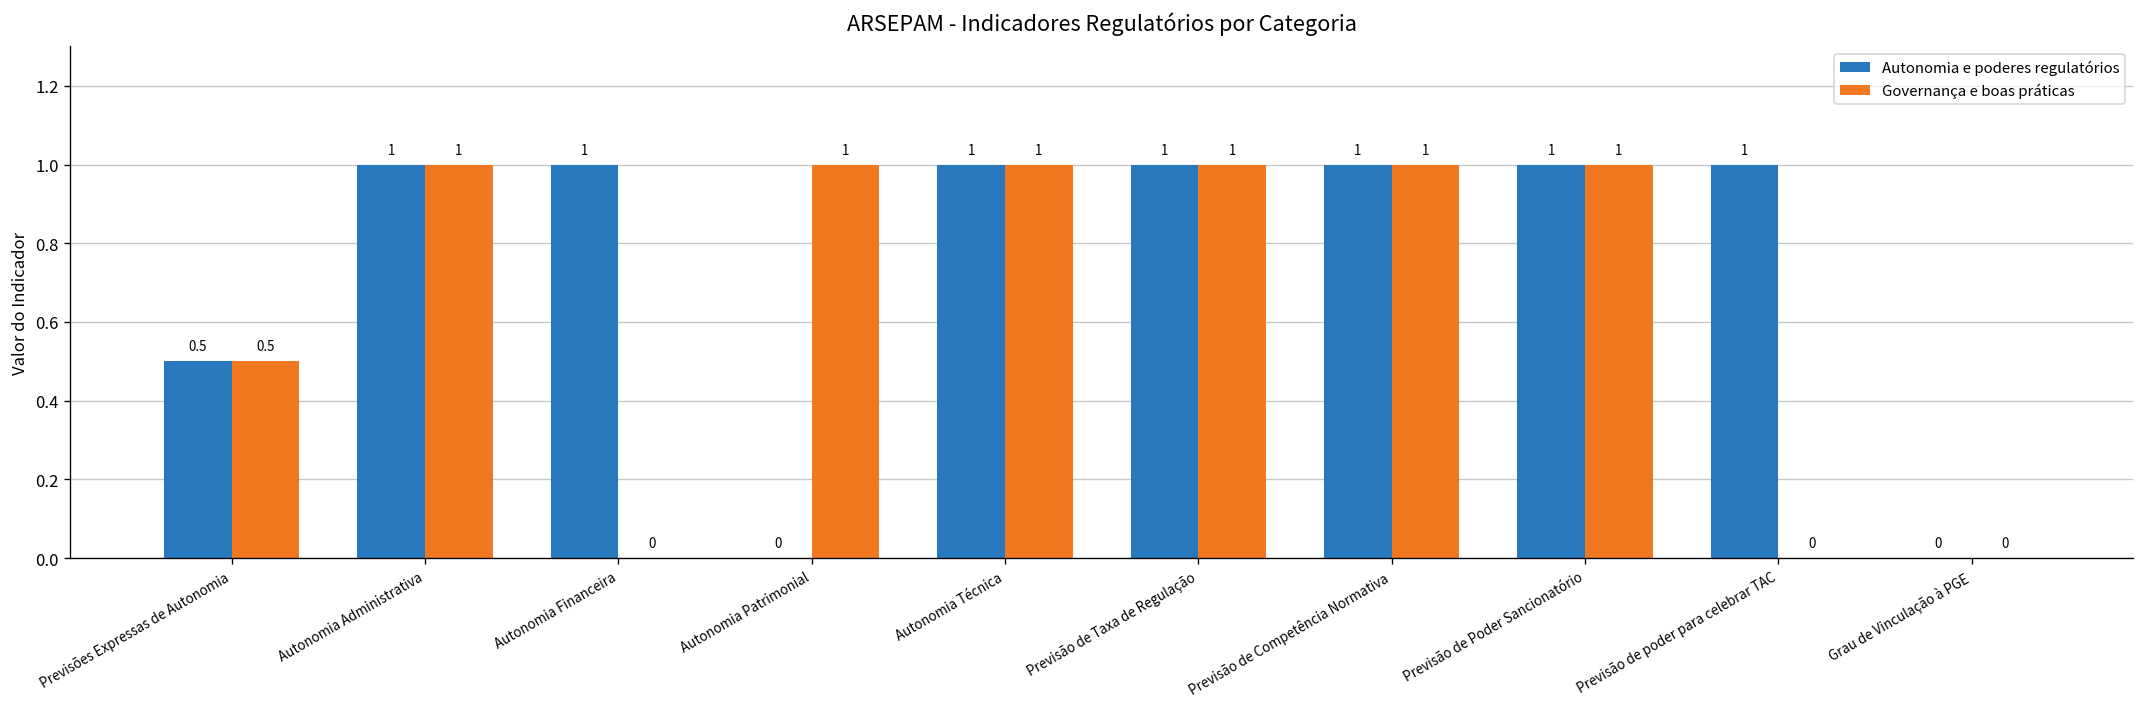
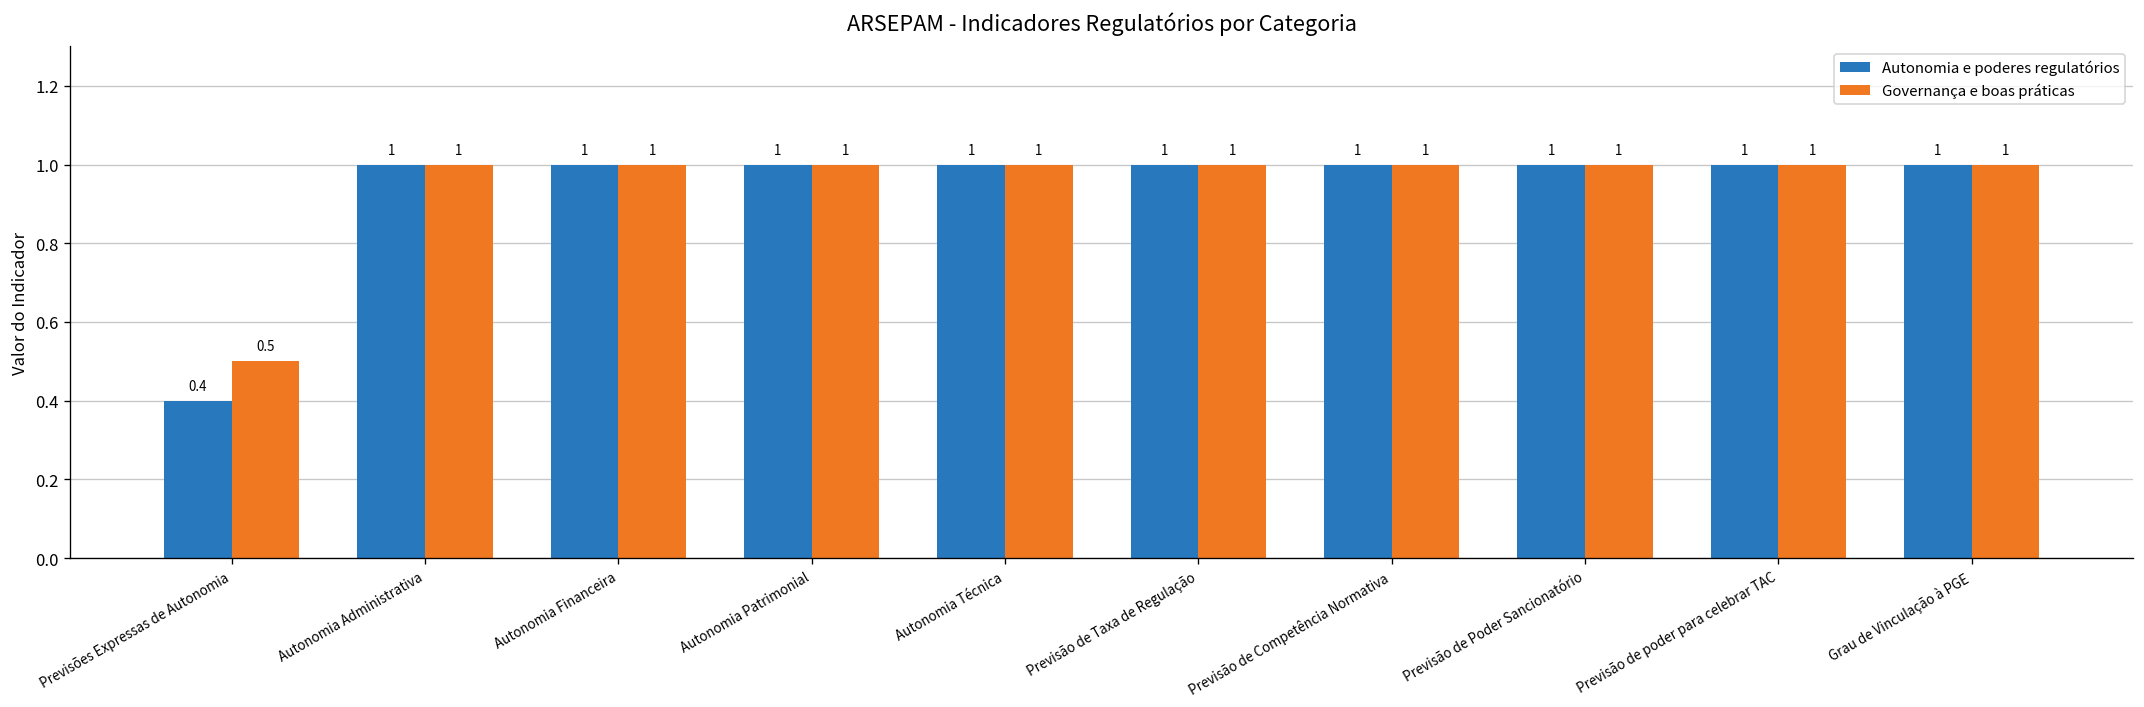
Autonomia e poderes regulatórios, Previsões Expressas de Autonomia: 0.5 -> 0.4
Governança e boas práticas, Autonomia Financeira: 0 -> 1
Autonomia e poderes regulatórios, Autonomia Patrimonial: 0 -> 1
Governança e boas práticas, Previsão de poder para celebrar TAC: 0 -> 1
Autonomia e poderes regulatórios, Grau de Vinculação à PGE: 0 -> 1
Governança e boas práticas, Grau de Vinculação à PGE: 0 -> 1
